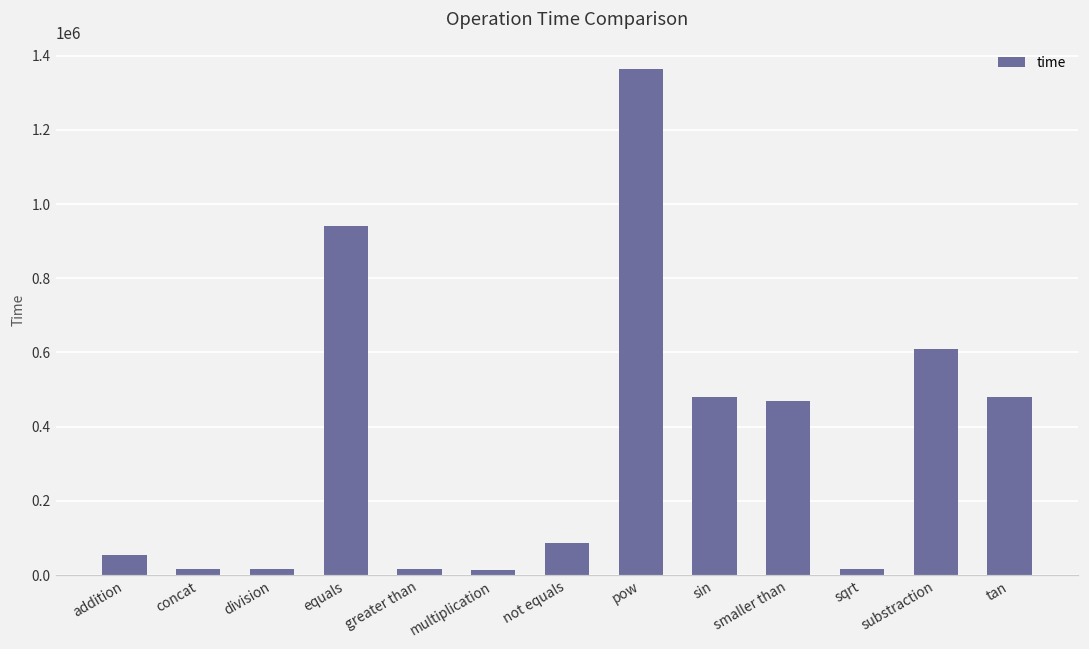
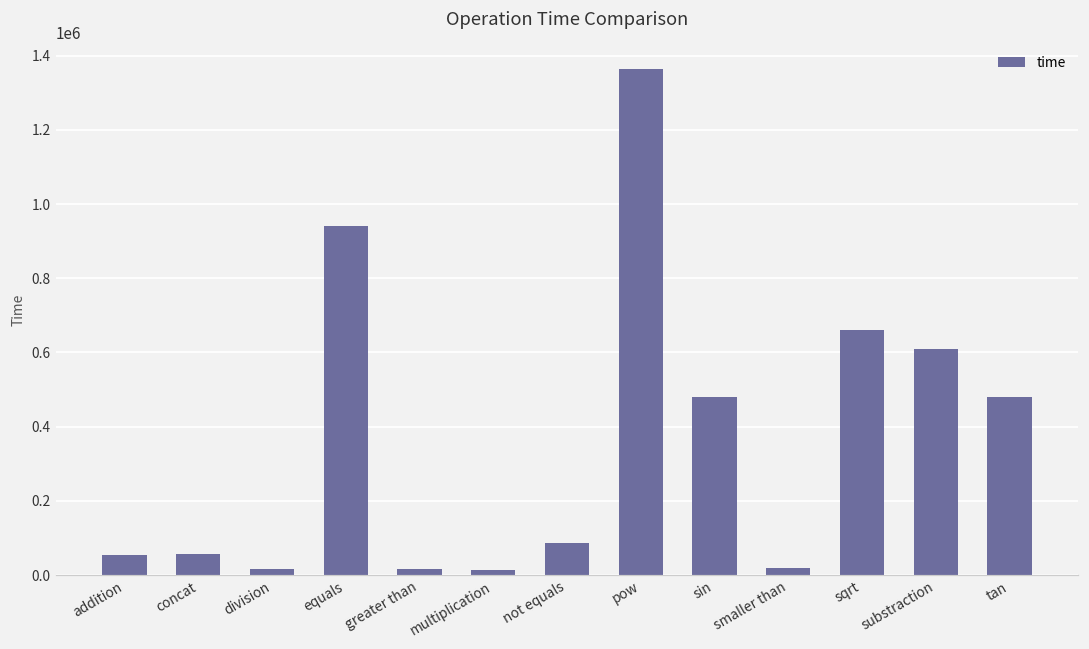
concat: 20000 -> 60000
smaller than: 470000 -> 20000
sqrt: 20000 -> 660000
